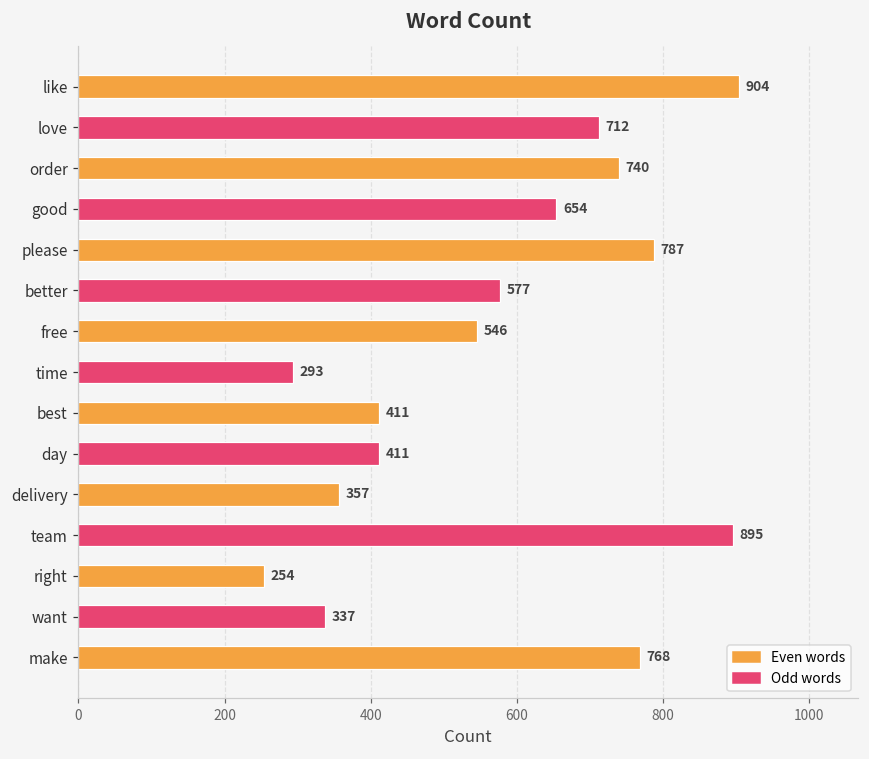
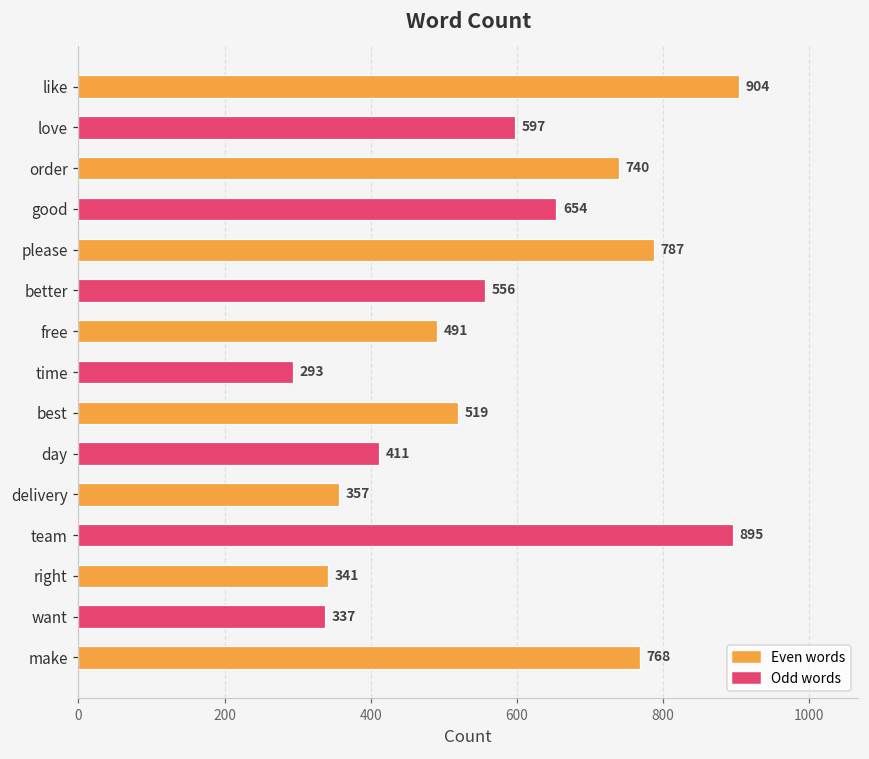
love: 712 -> 597
better: 577 -> 556
free: 546 -> 491
best: 411 -> 519
right: 254 -> 341
